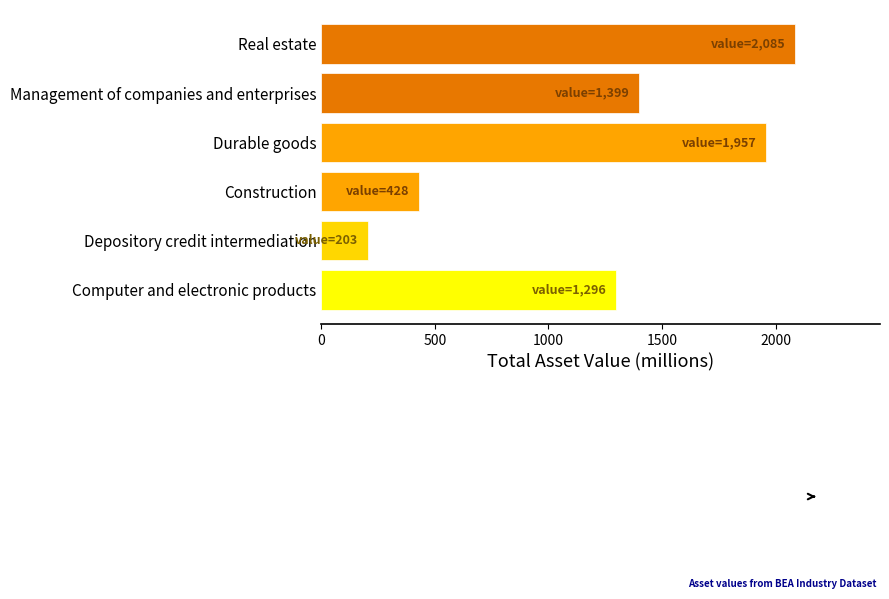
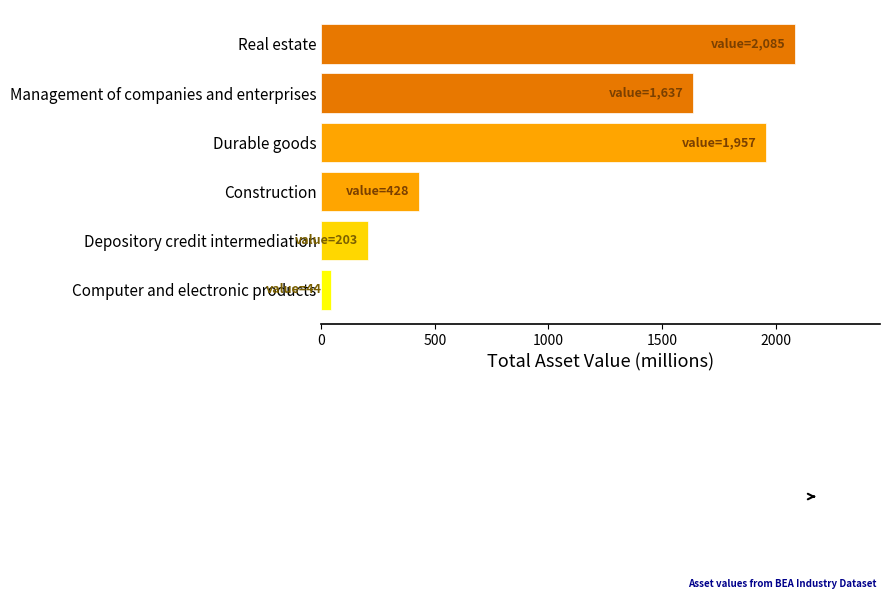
Management of companies and enterprises: 1,399 -> 1,637
Computer and electronic products: 1,296 -> 44
